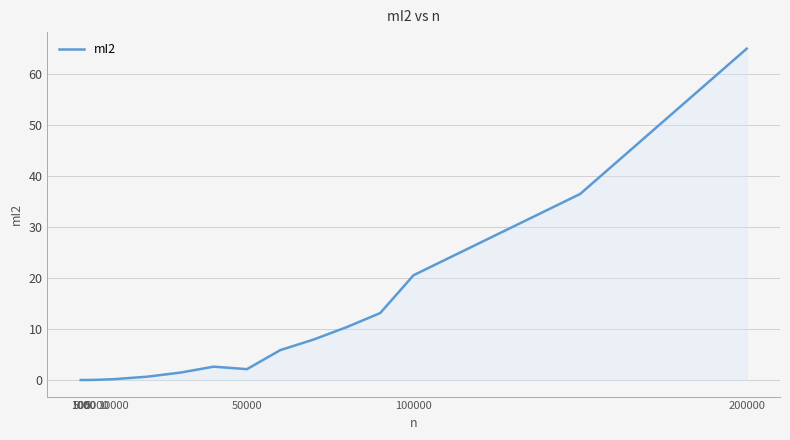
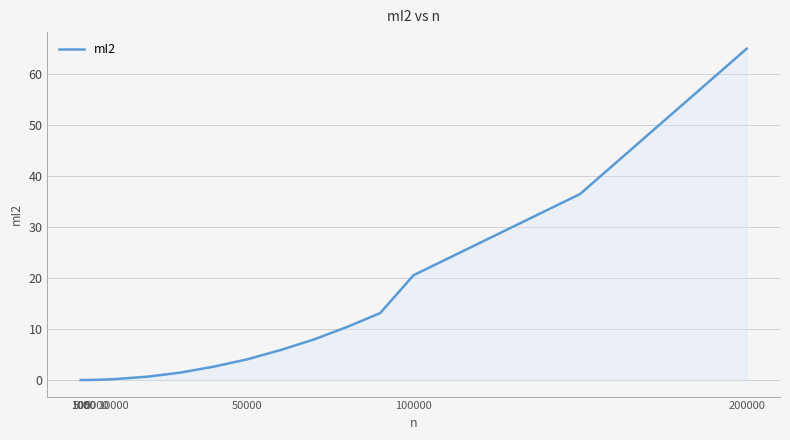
50000: 2 -> 4
